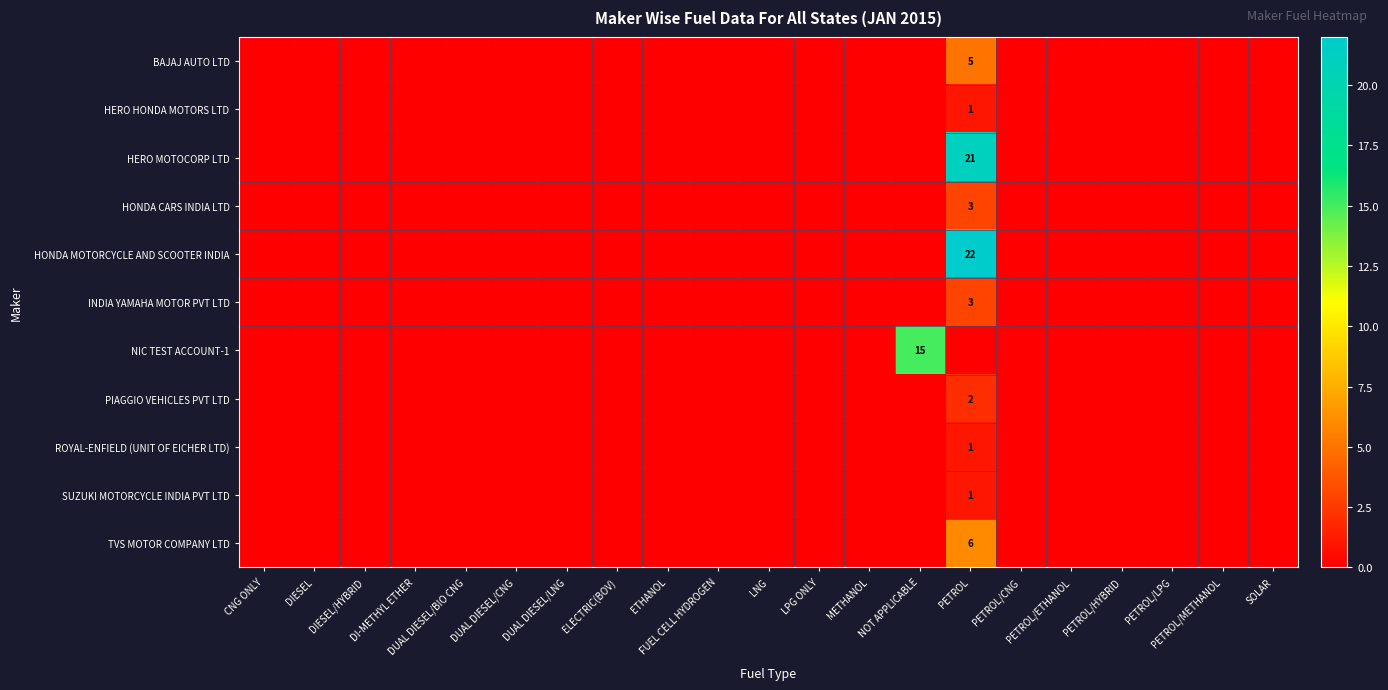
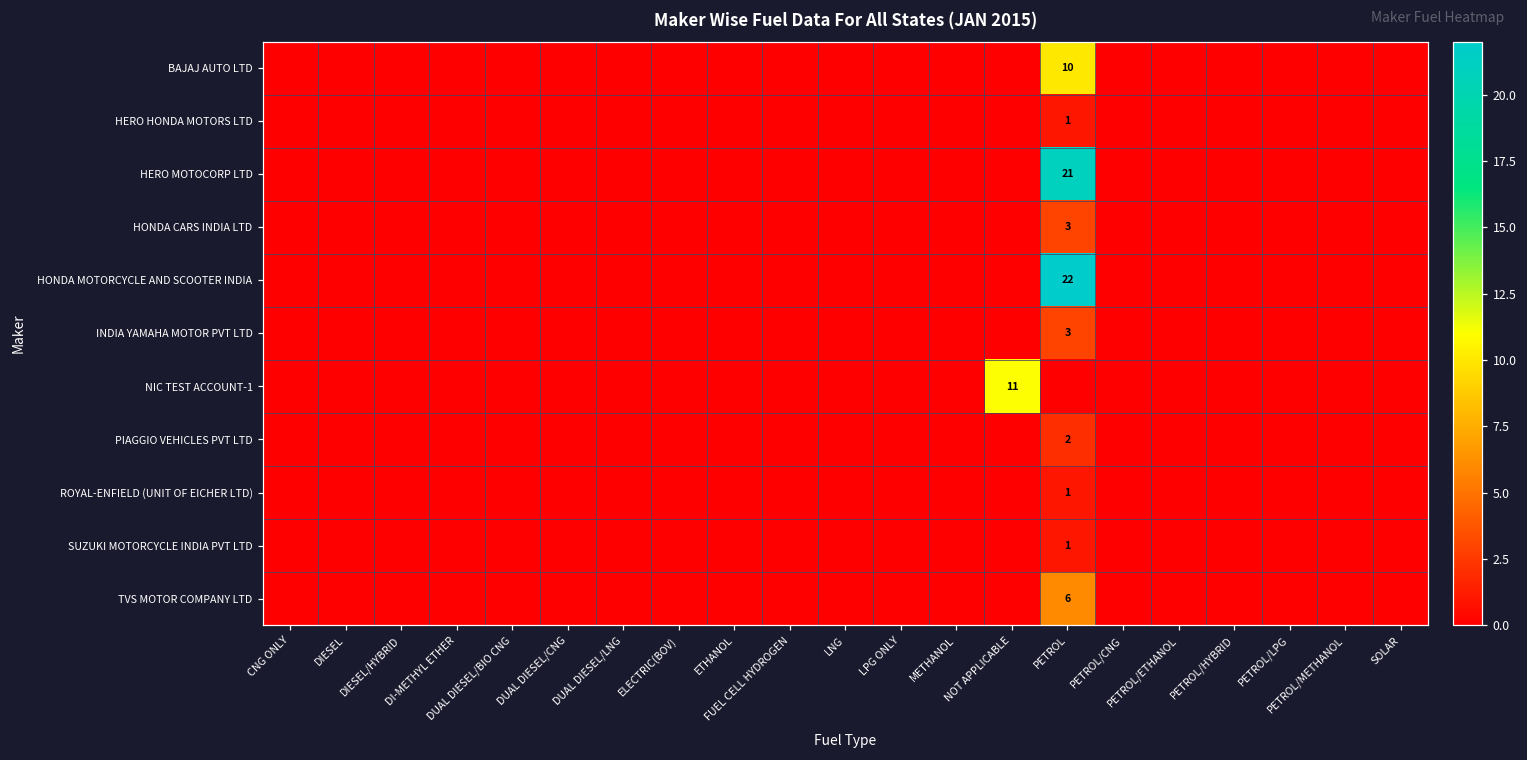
BAJAJ AUTO LTD, PETROL: 5 -> 10
NIC TEST ACCOUNT-1, NOT APPLICABLE: 15 -> 11
